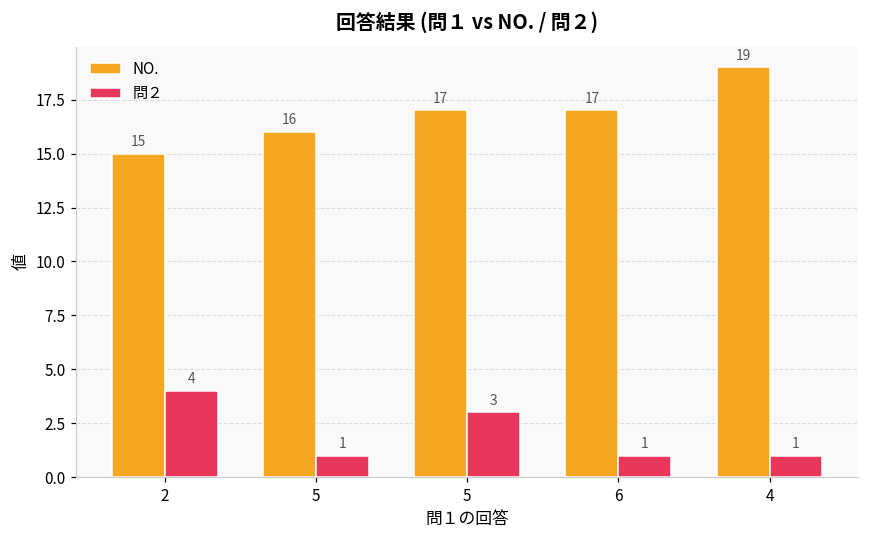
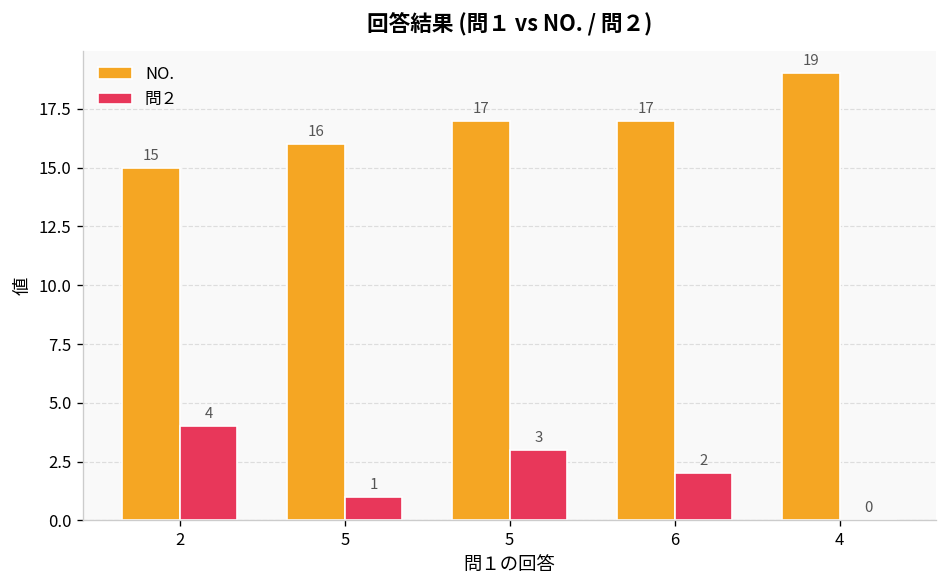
問２, 6: 1 -> 2
問２, 4: 1 -> 0
